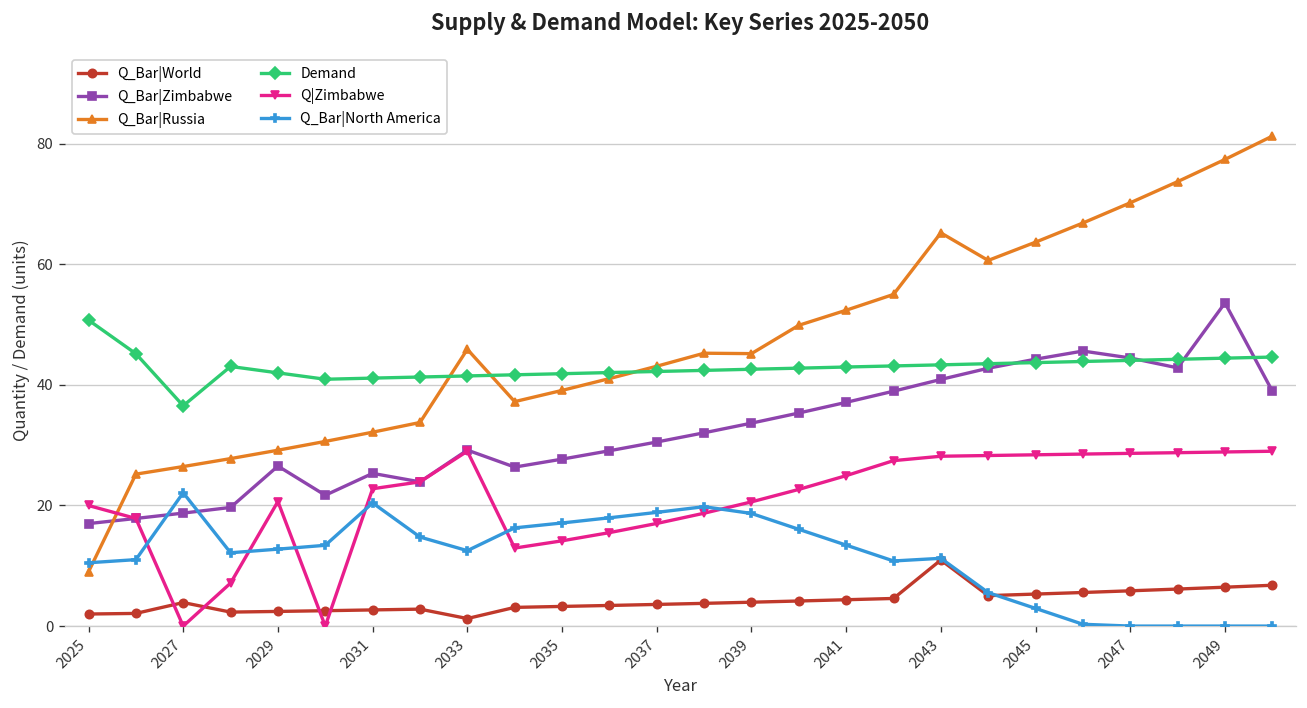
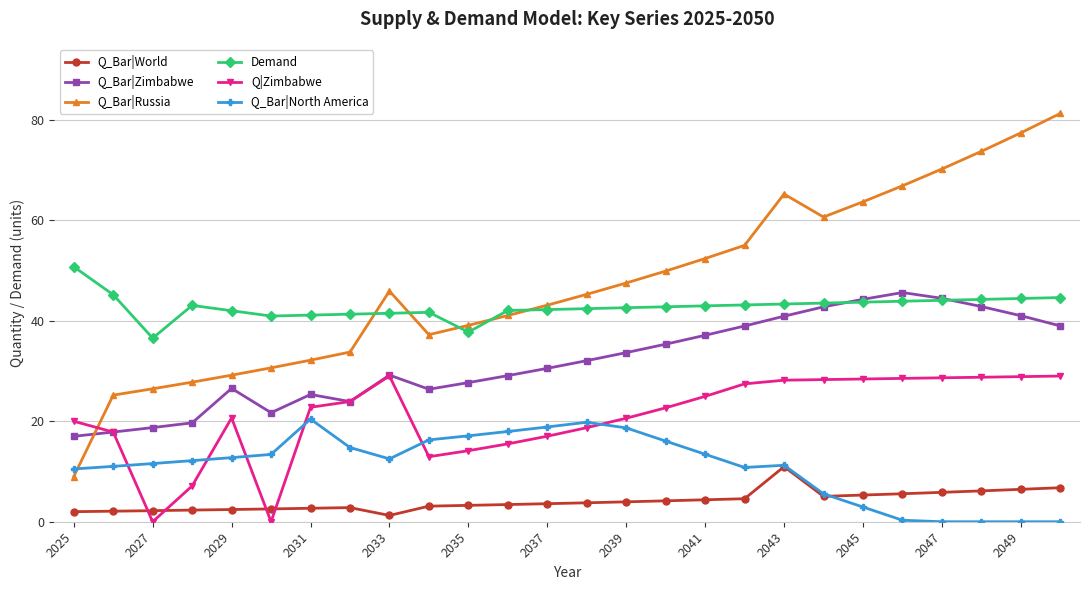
Q_Bar|World, 2027: 4 -> 2
Q_Bar|North America, 2027: 22 -> 12
Demand, 2035: 42 -> 38
Q_Bar|Russia, 2039: 45 -> 48
Q_Bar|Zimbabwe, 2049: 54 -> 41
